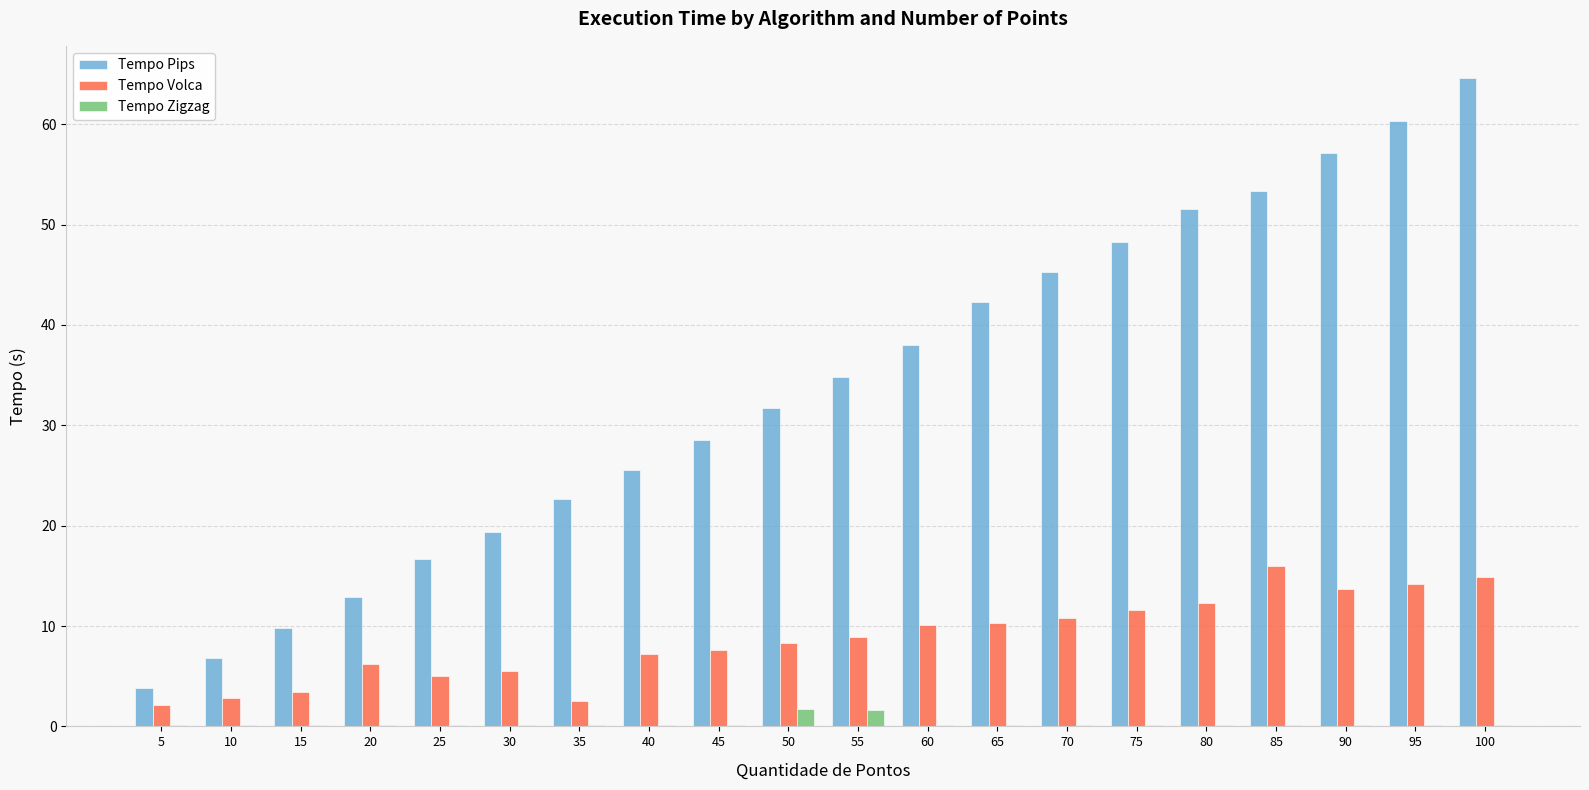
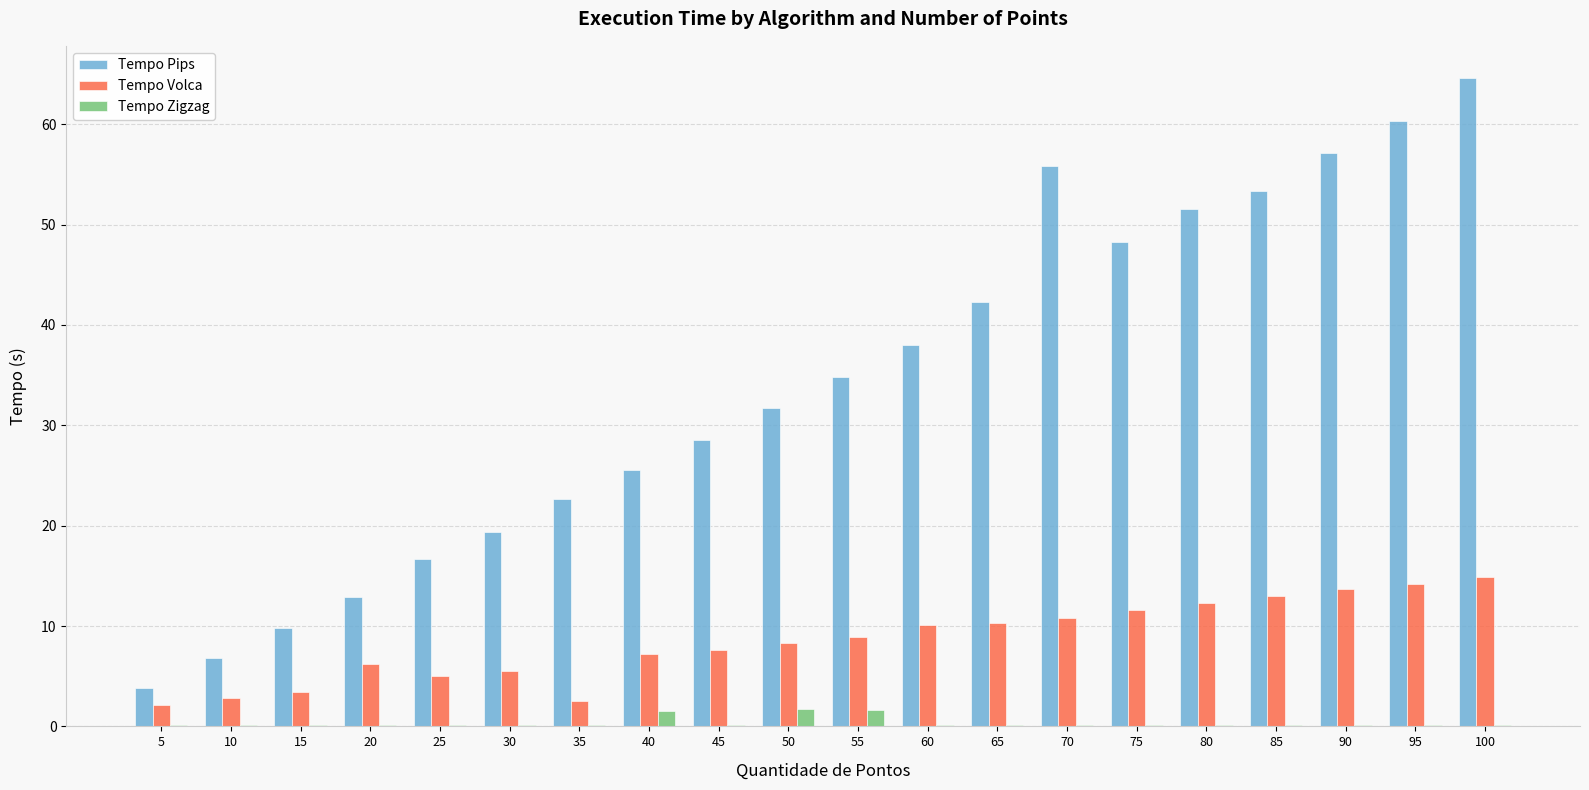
Tempo Zigzag, 40: 0.1 -> 1.5
Tempo Pips, 70: 45.3 -> 55.9
Tempo Volca, 85: 16.0 -> 12.9
